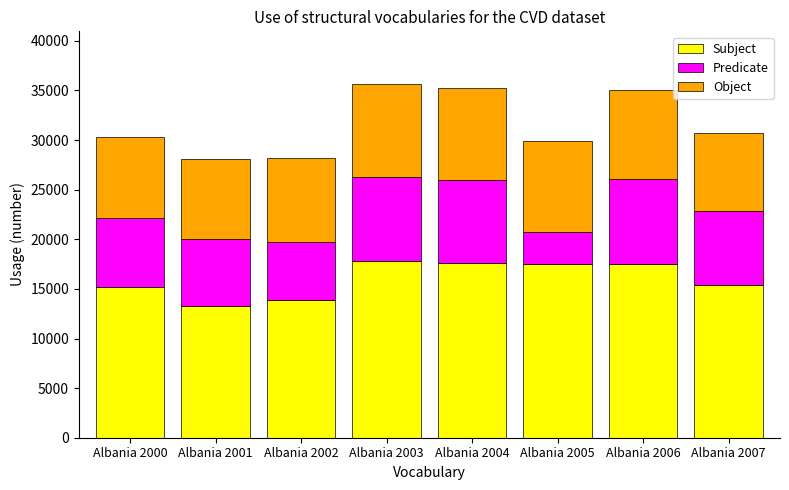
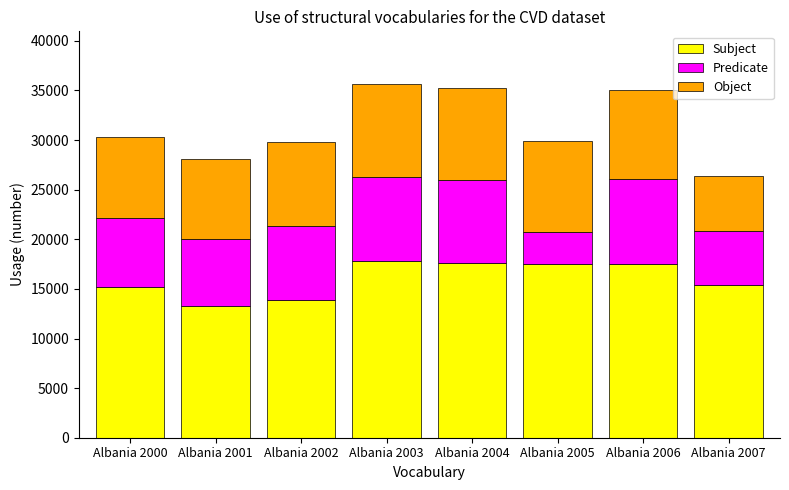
Predicate, Albania 2002: 6000 -> 8000
Predicate, Albania 2007: 7000 -> 6000
Object, Albania 2007: 8000 -> 5000
